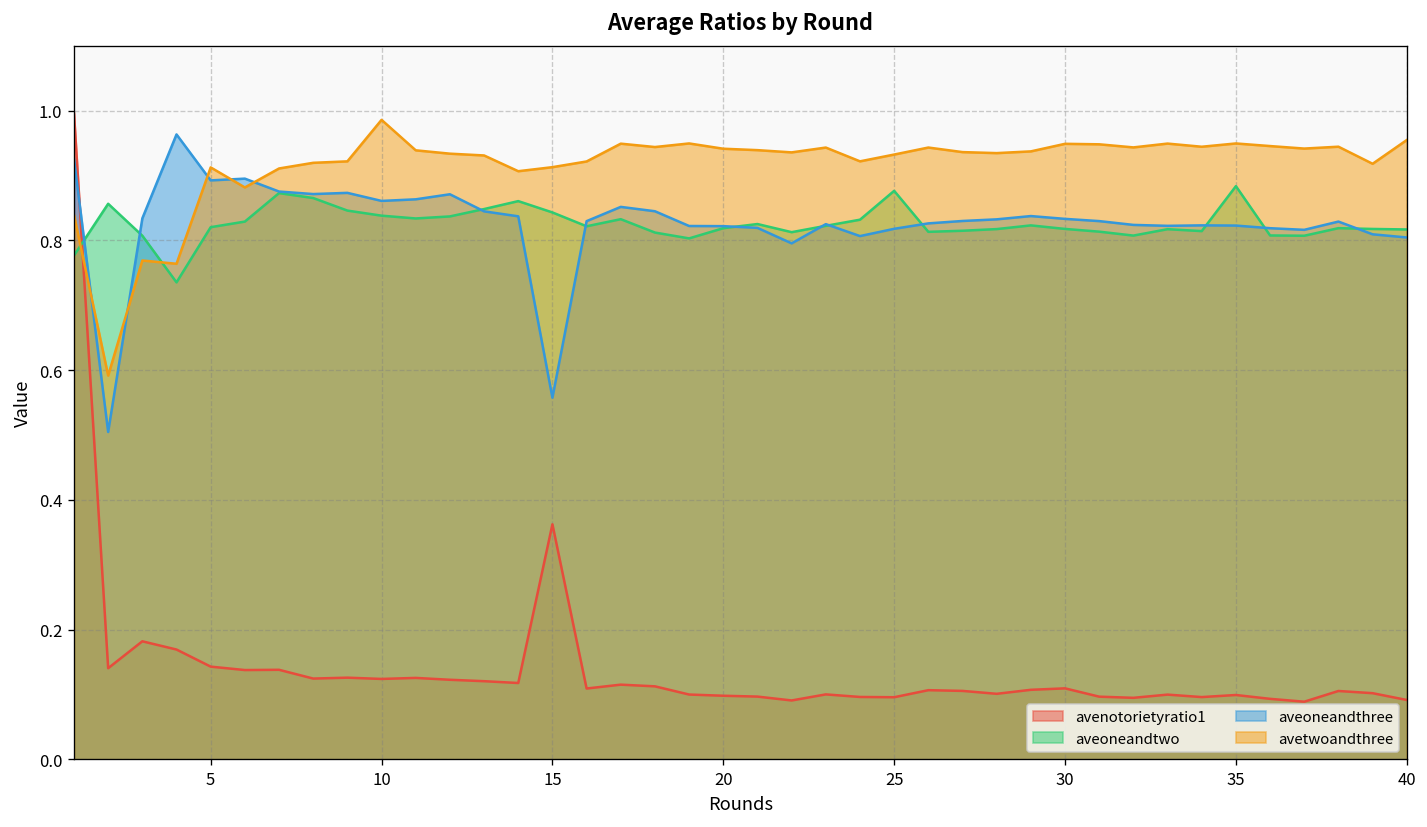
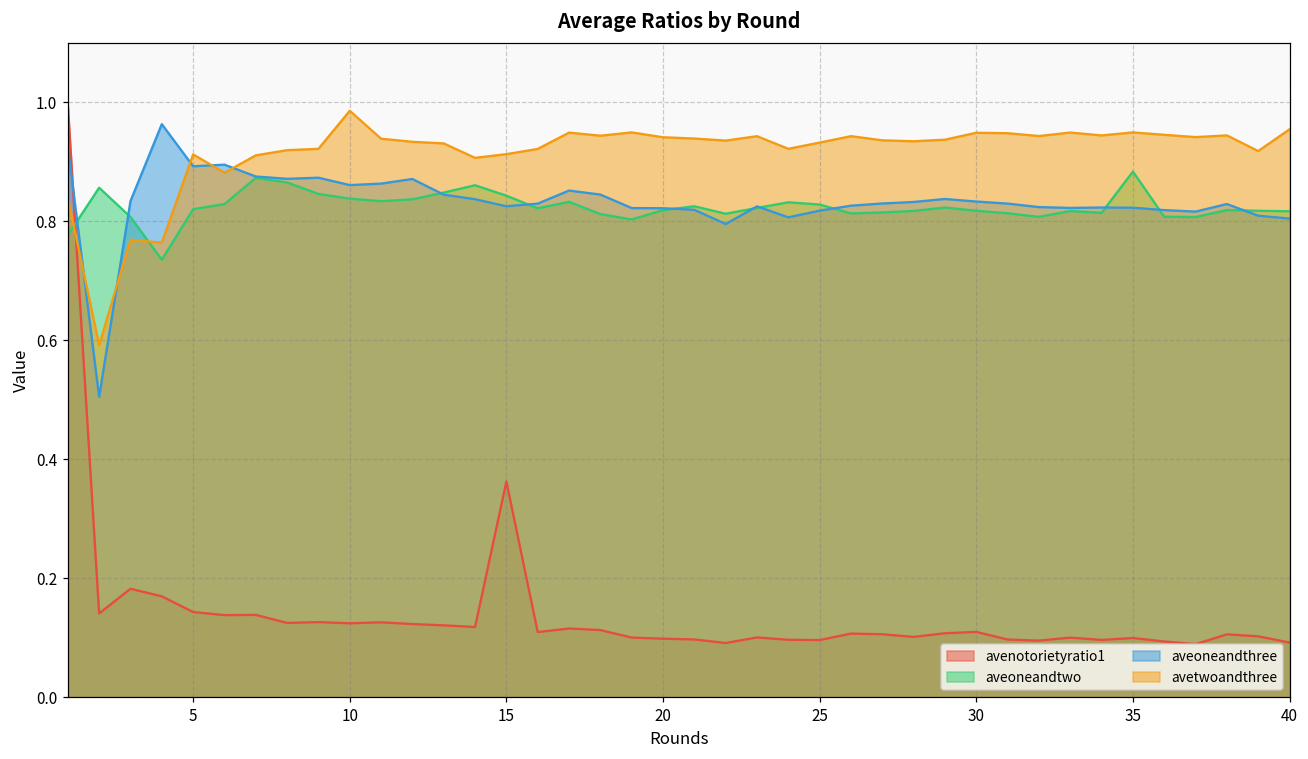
aveoneandthree, 15: 0.56 -> 0.83
aveoneandtwo, 25: 0.88 -> 0.83
